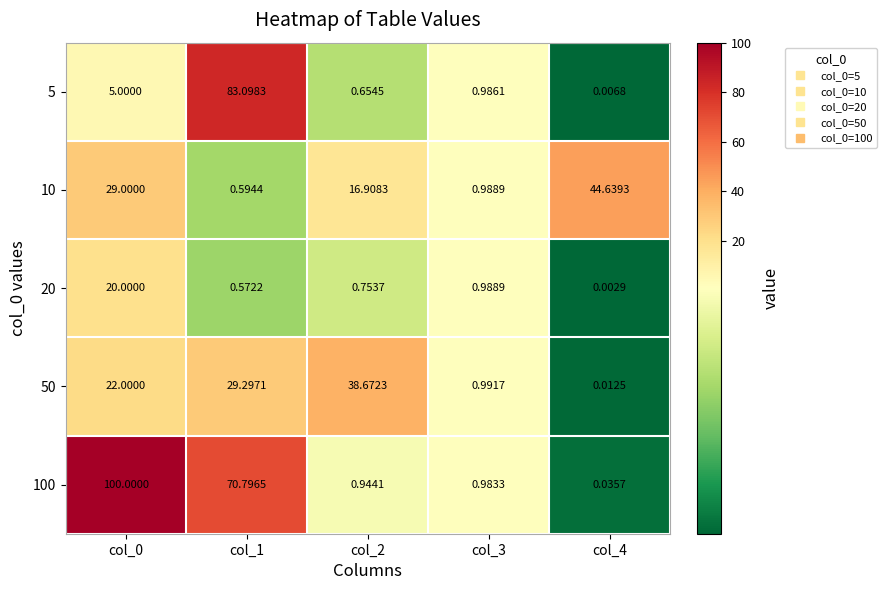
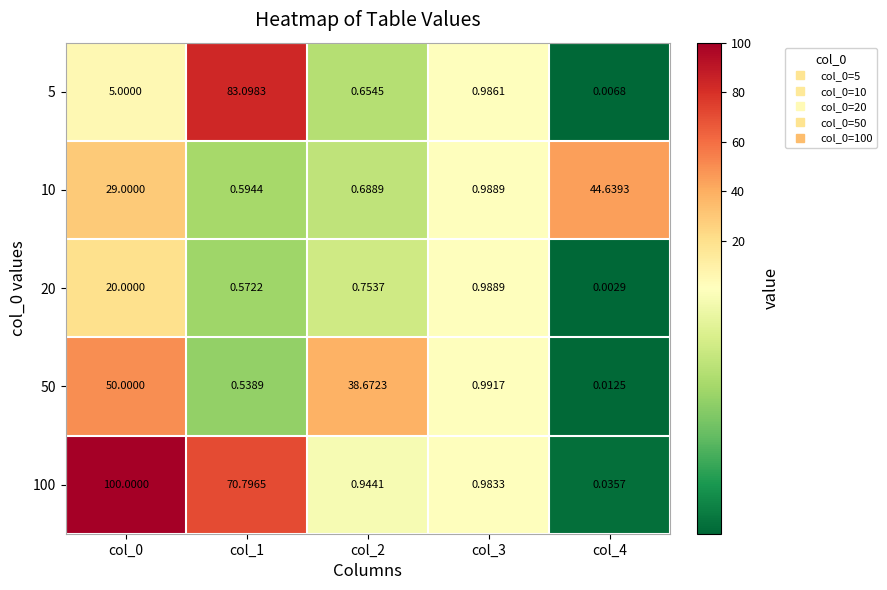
10, col_2: 16.9083 -> 0.6889
50, col_0: 22.0000 -> 50.0000
50, col_1: 29.2971 -> 0.5389
